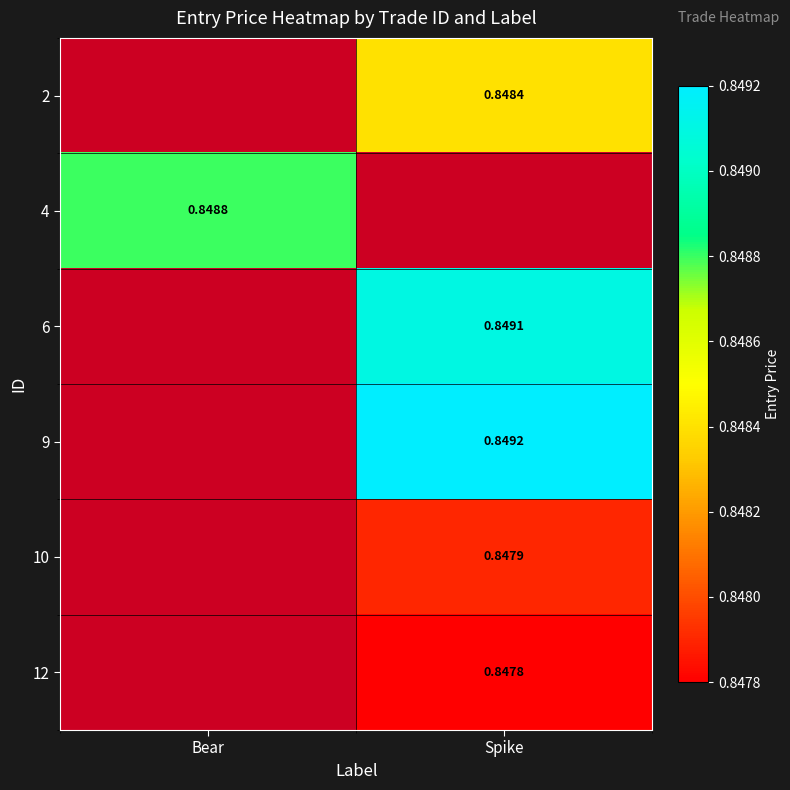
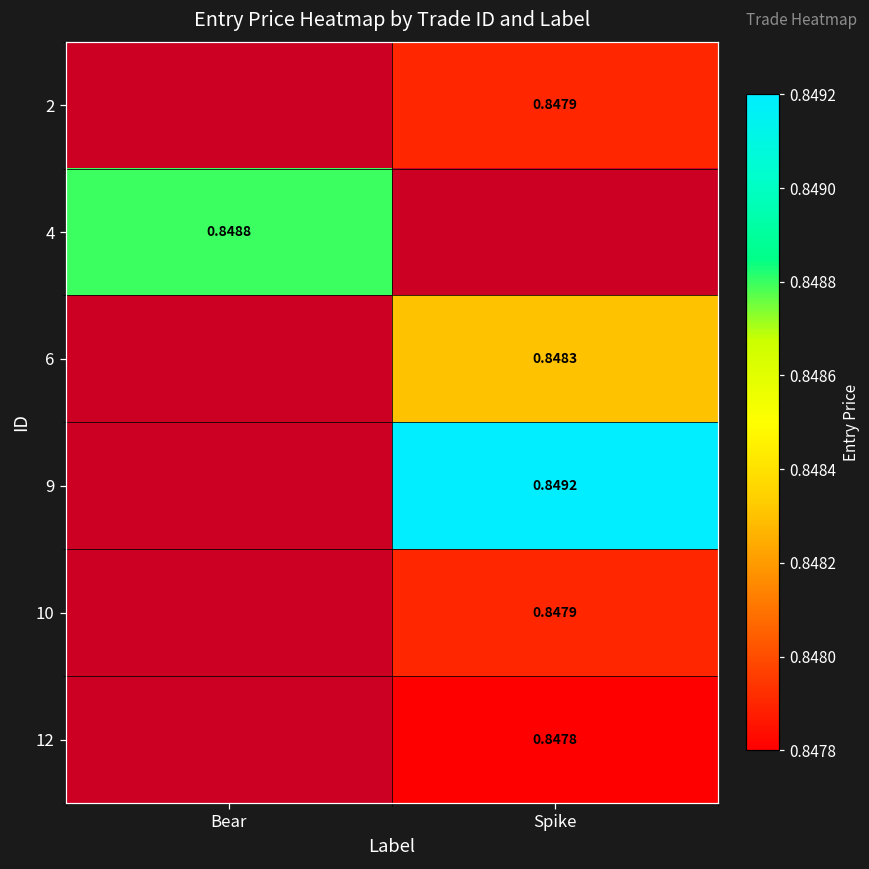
2, Spike: 0.8484 -> 0.8479
6, Spike: 0.8491 -> 0.8483
